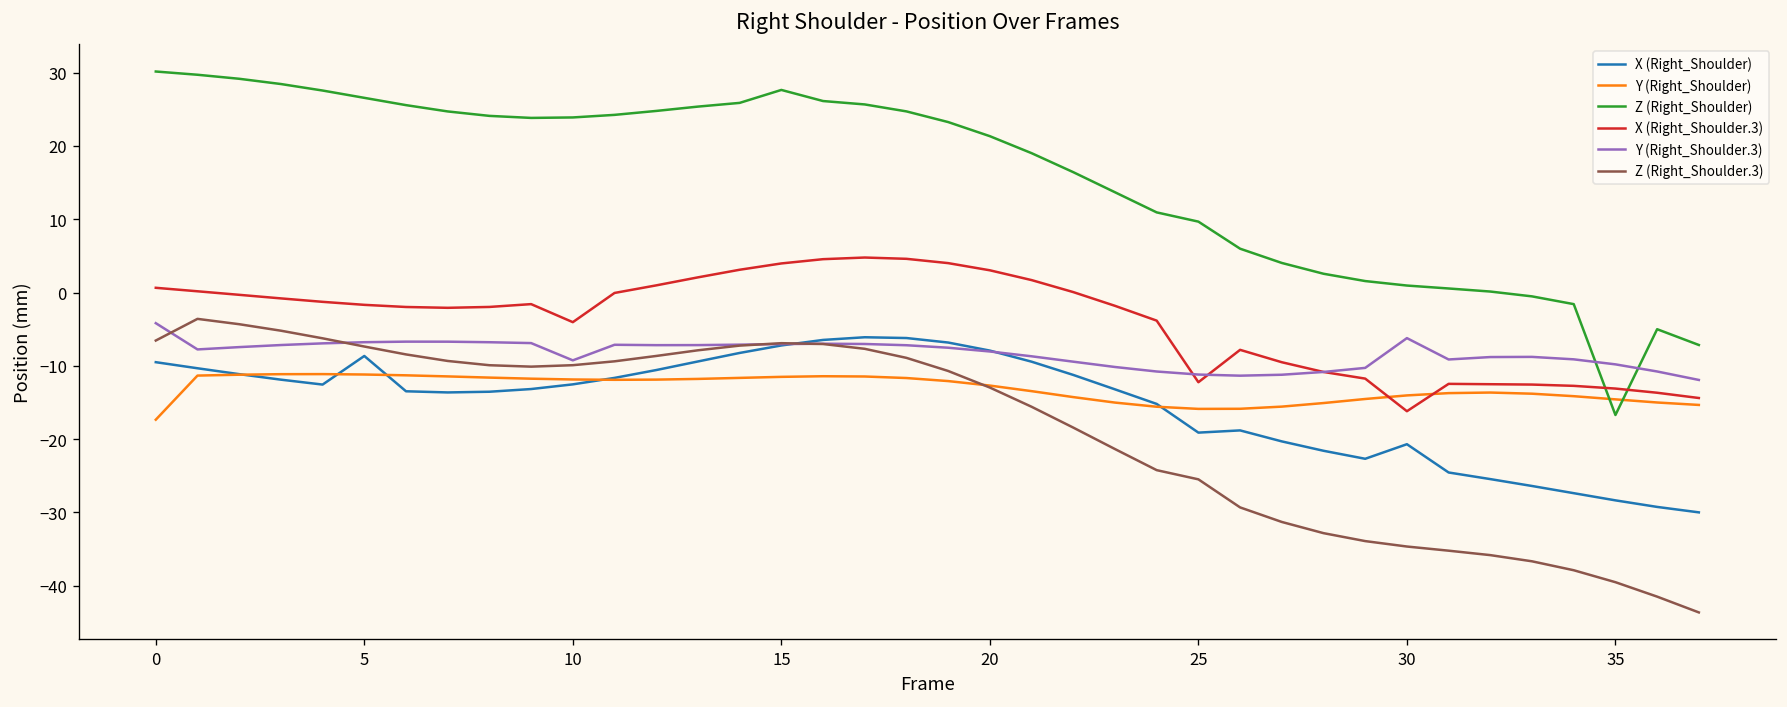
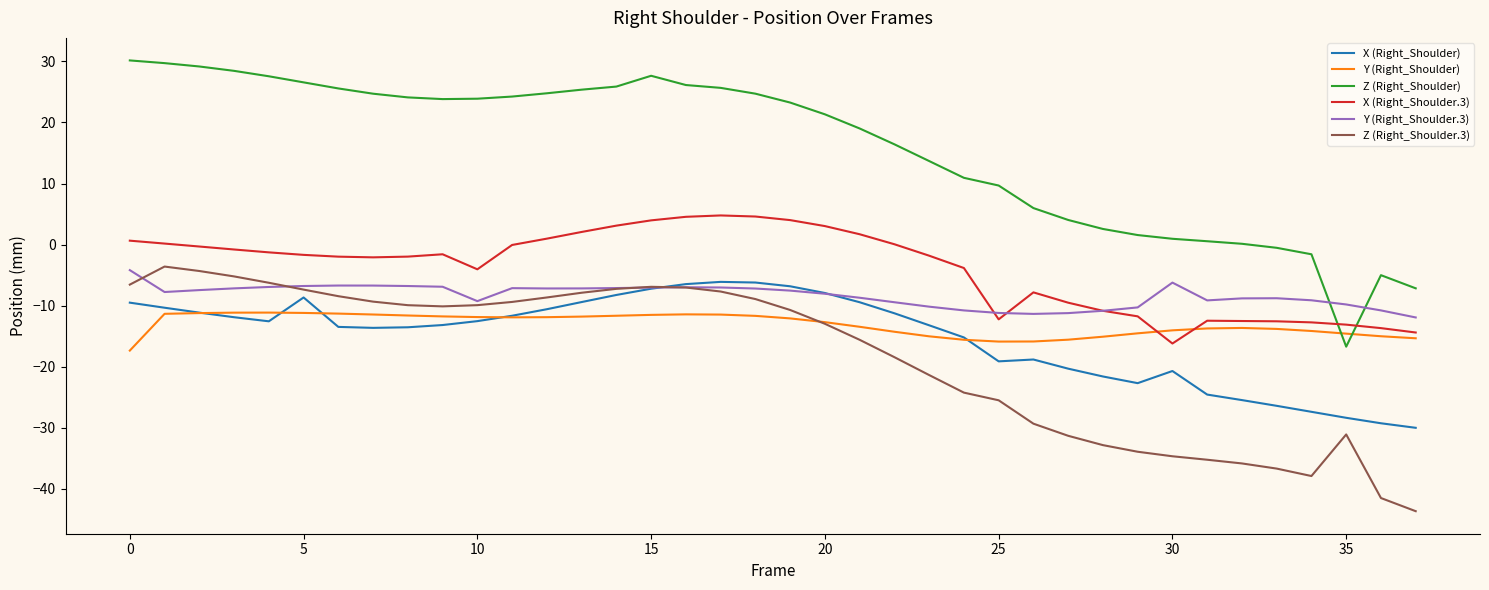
Z (Right_Shoulder.3), 35: -40 -> -31
